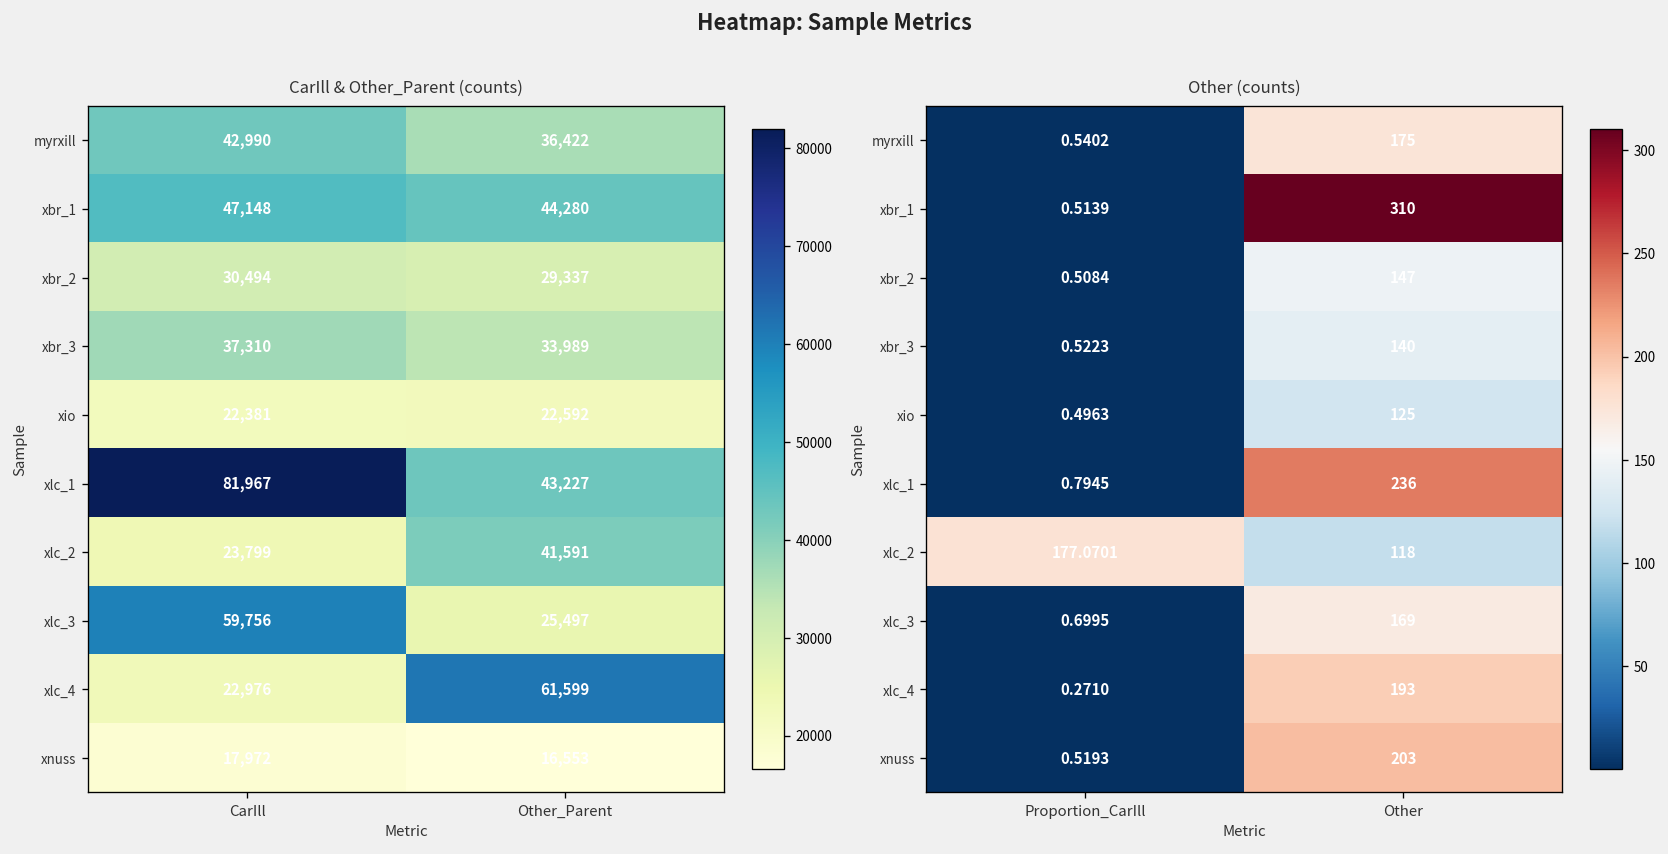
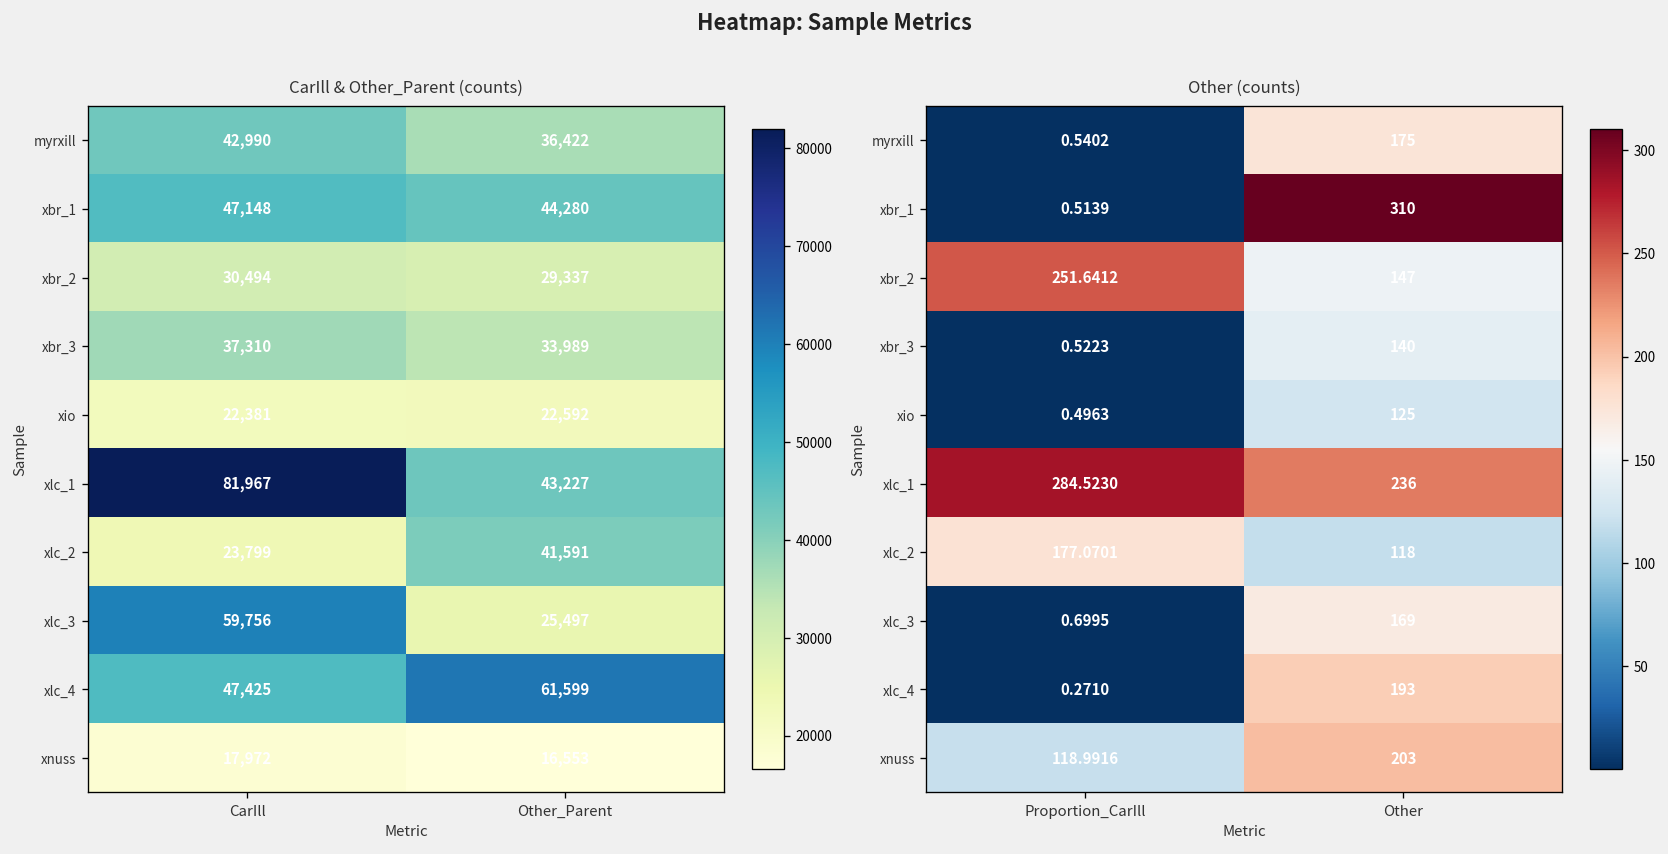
CarIll & Other_Parent (counts), xlc_4, CarIll: 22,976 -> 47,425
Other (counts), xbr_2, Proportion_CarIll: 0.5084 -> 251.6412
Other (counts), xlc_1, Proportion_CarIll: 0.7945 -> 284.5230
Other (counts), xnuss, Proportion_CarIll: 0.5193 -> 118.9916
